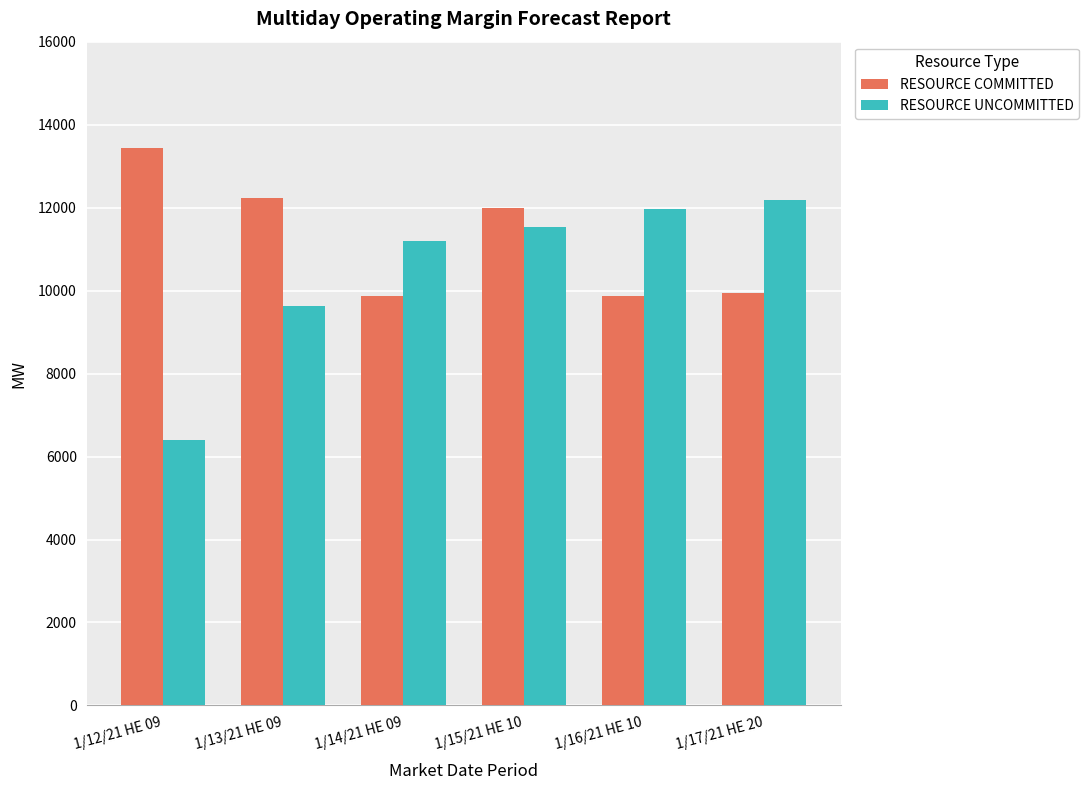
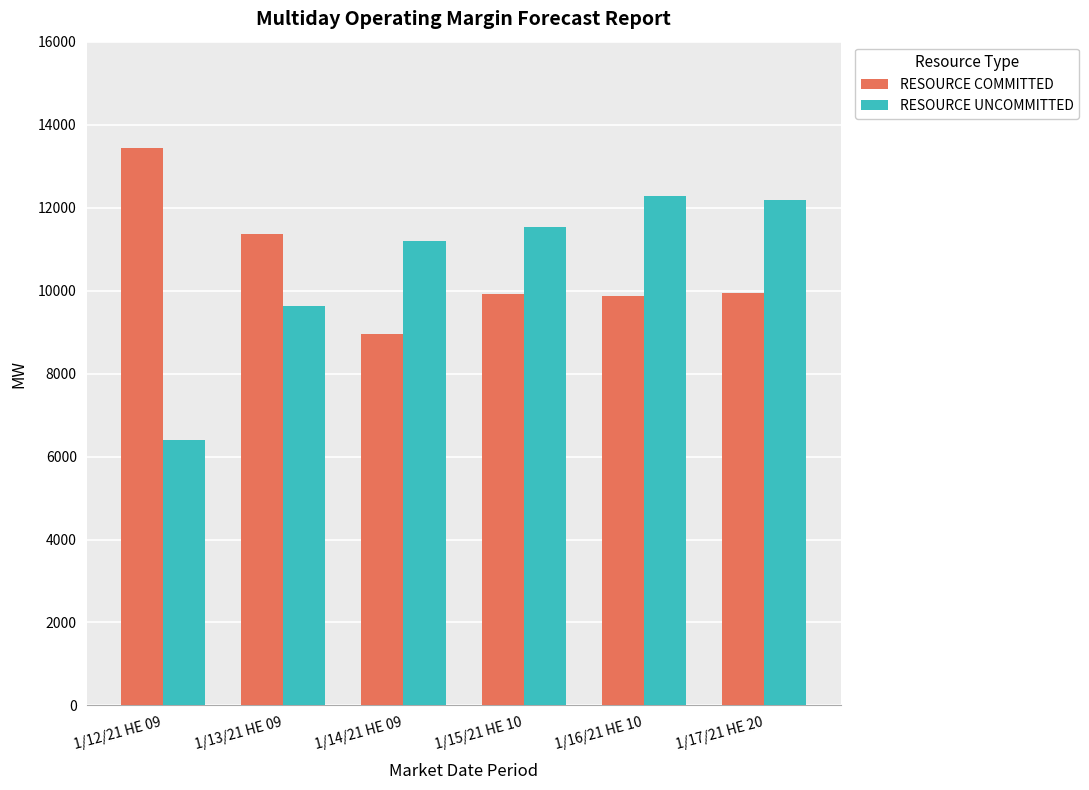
RESOURCE COMMITTED, 1/13/21 HE 09: 12200 -> 11400
RESOURCE COMMITTED, 1/14/21 HE 09: 9900 -> 9000
RESOURCE COMMITTED, 1/15/21 HE 10: 12000 -> 9900
RESOURCE UNCOMMITTED, 1/16/21 HE 10: 12000 -> 12300
